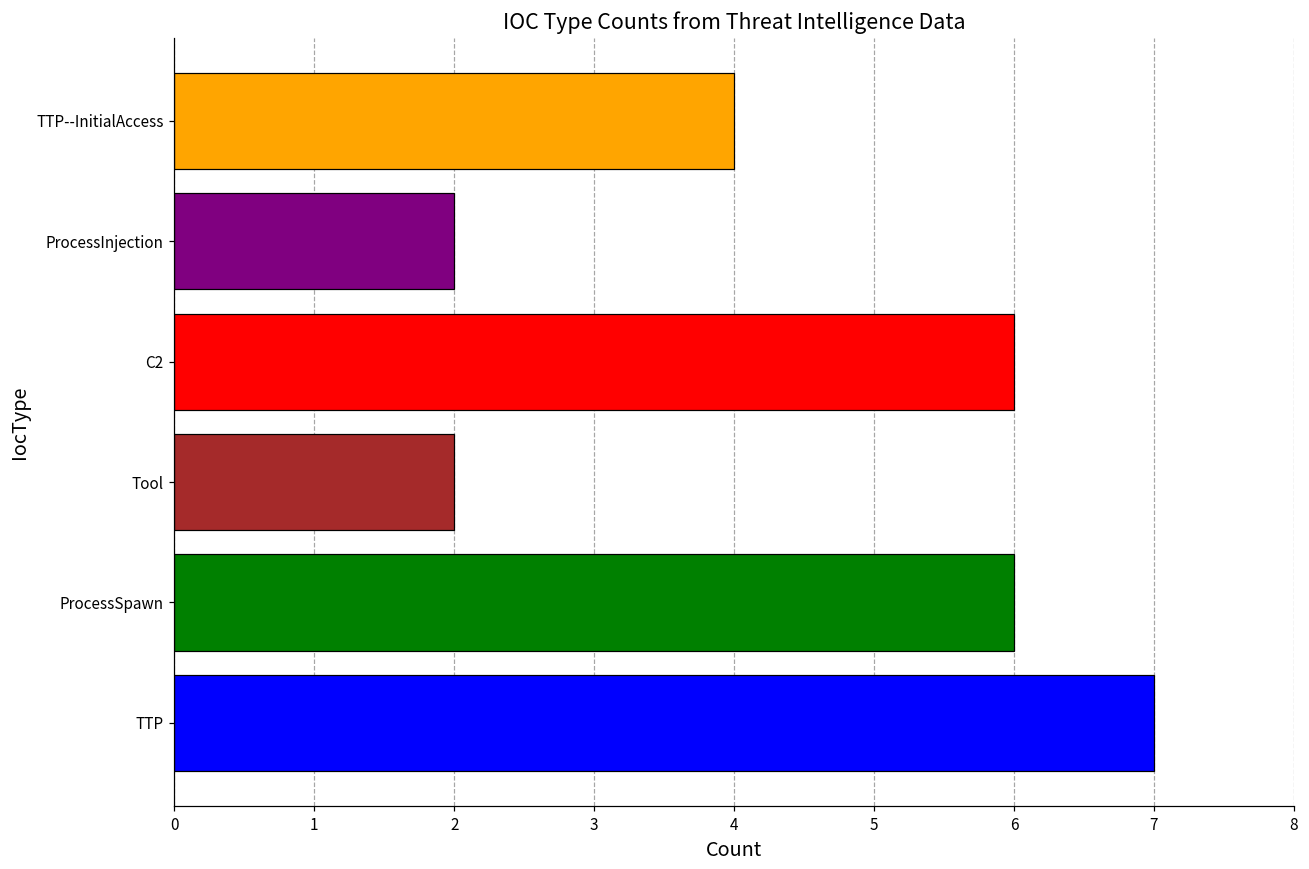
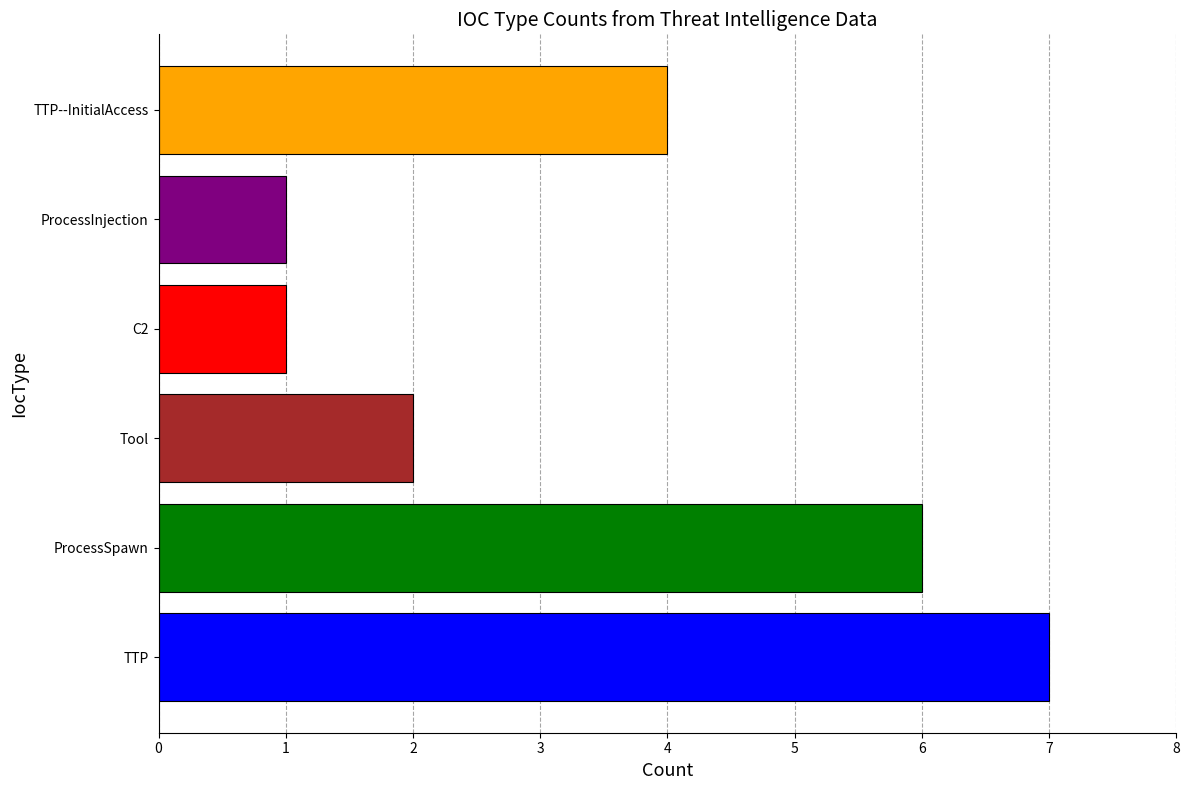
ProcessInjection: 2 -> 1
C2: 6 -> 1
